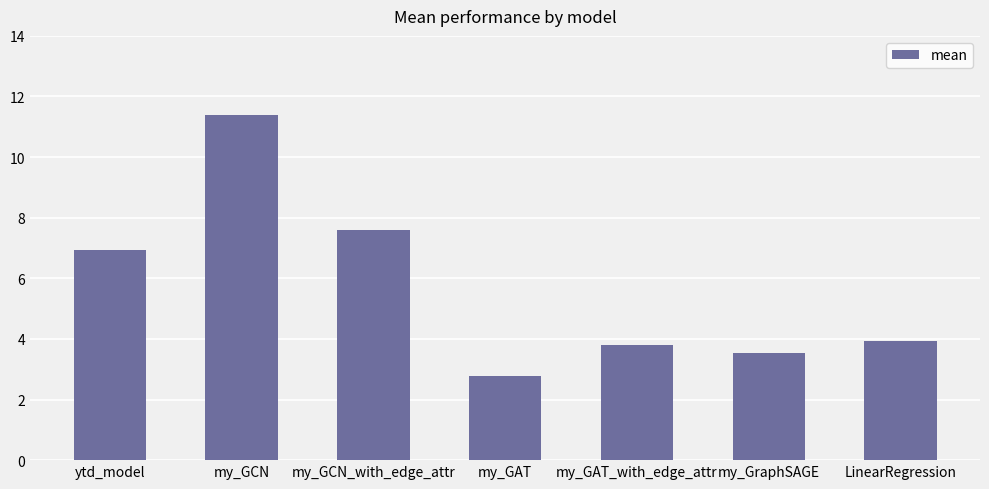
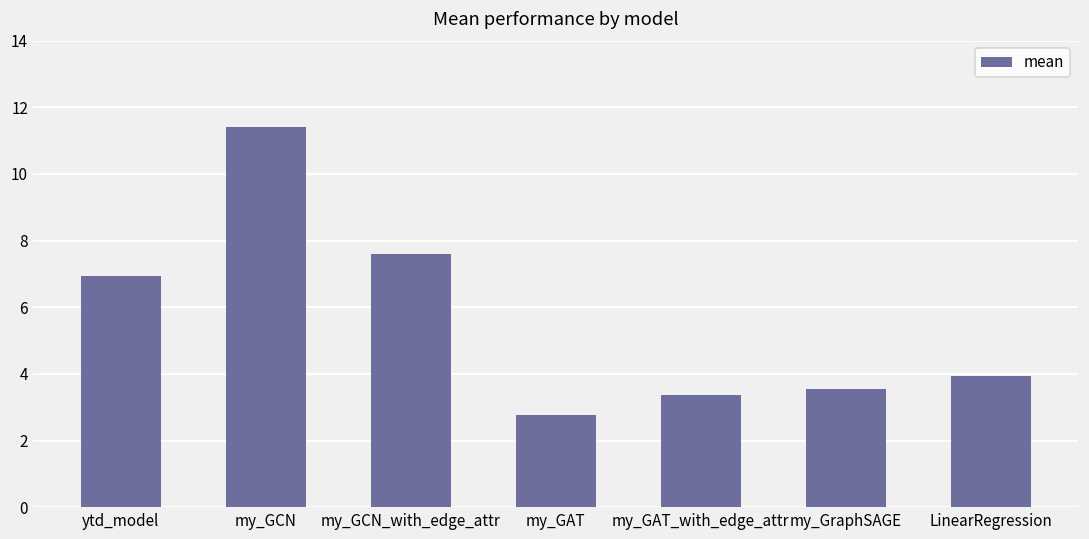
my_GAT_with_edge_attr: 3.8 -> 3.4
